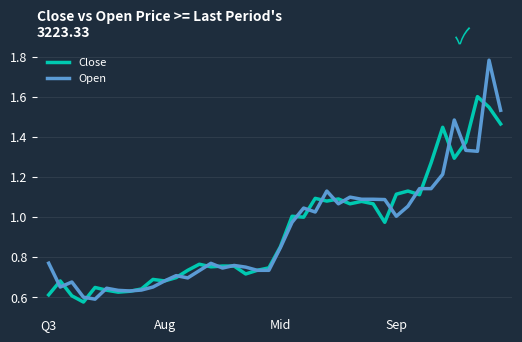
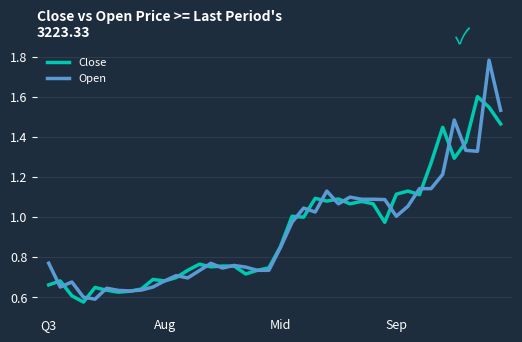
Close, Q3: 0.61 -> 0.66
